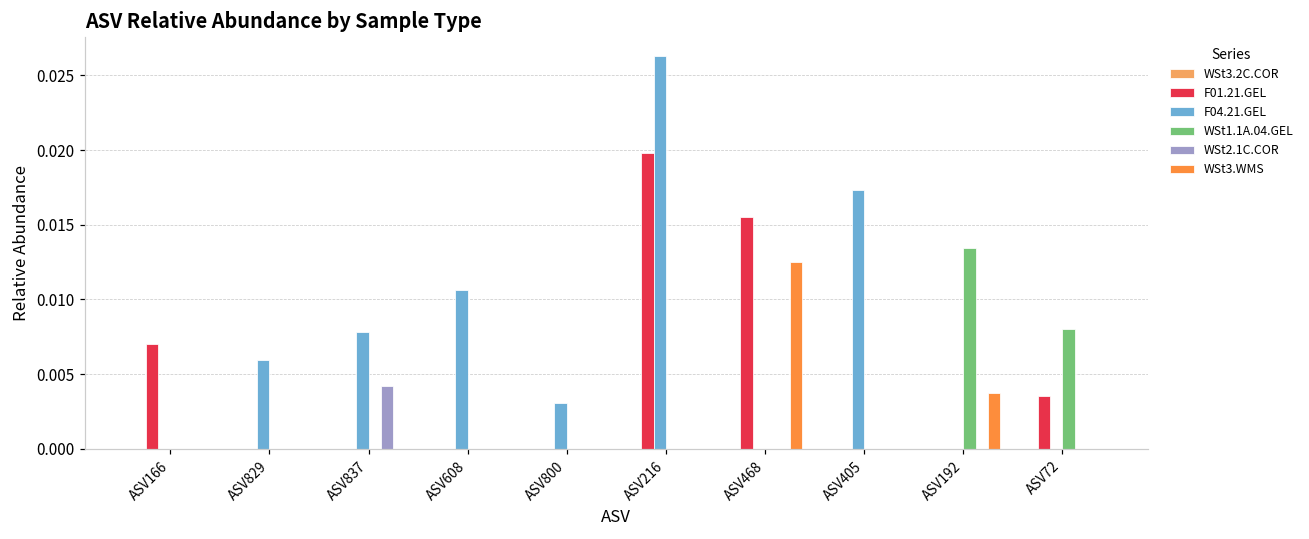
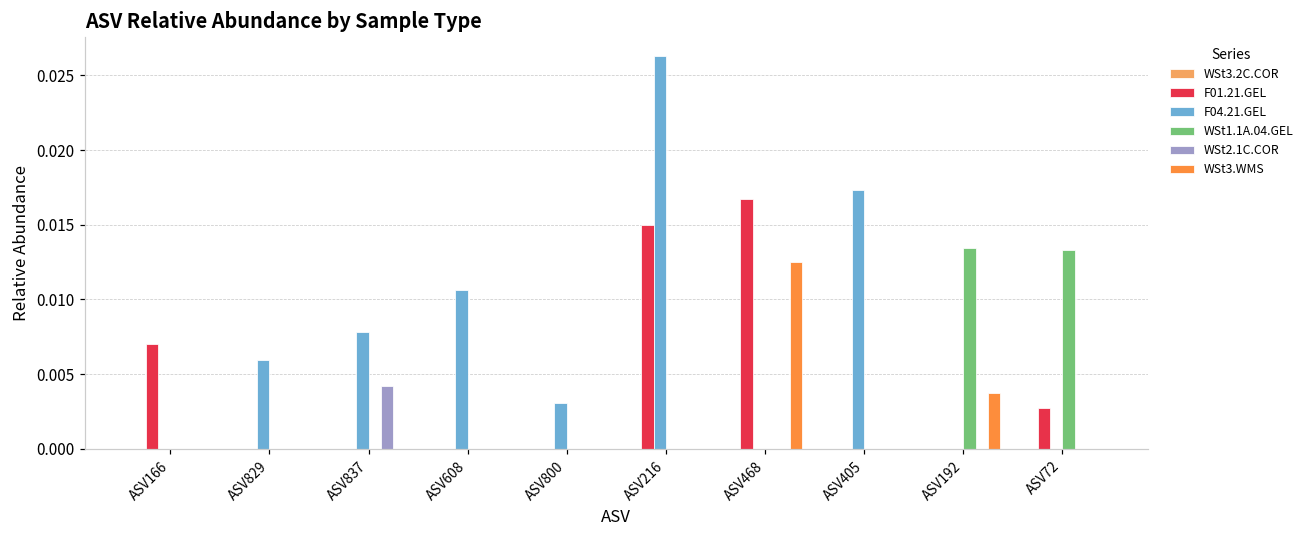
F01.21.GEL, ASV216: 0.0198 -> 0.0150
F01.21.GEL, ASV468: 0.0155 -> 0.0167
F01.21.GEL, ASV72: 0.0036 -> 0.0027
WSt1.1A.04.GEL, ASV72: 0.0080 -> 0.0133
